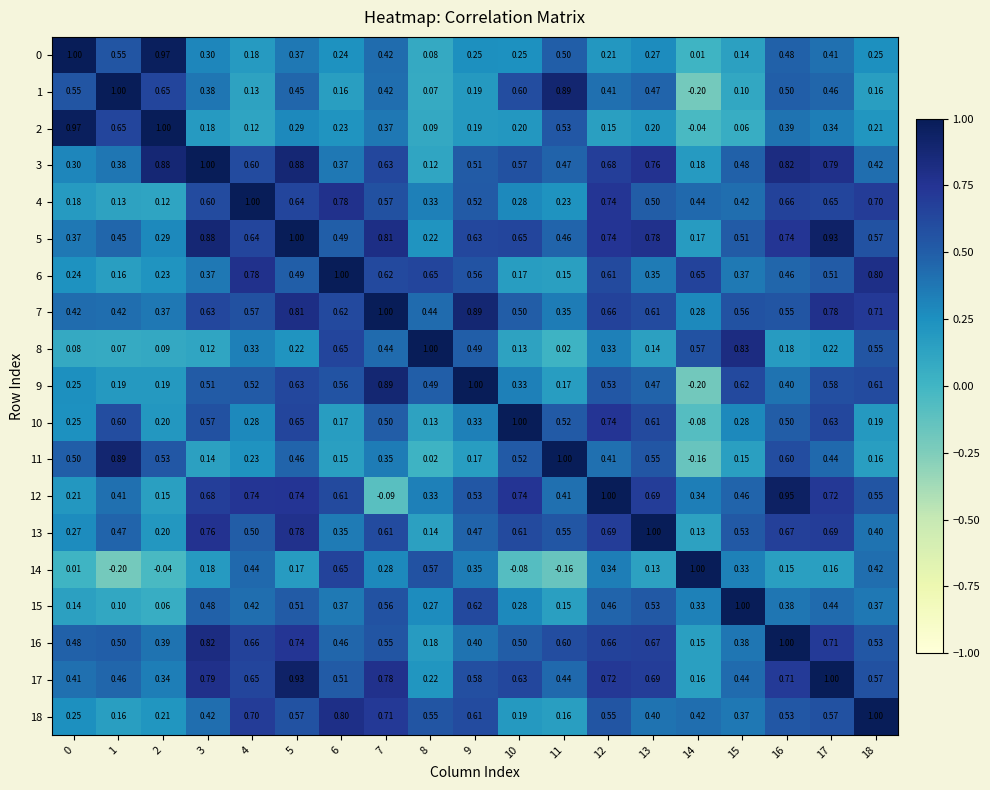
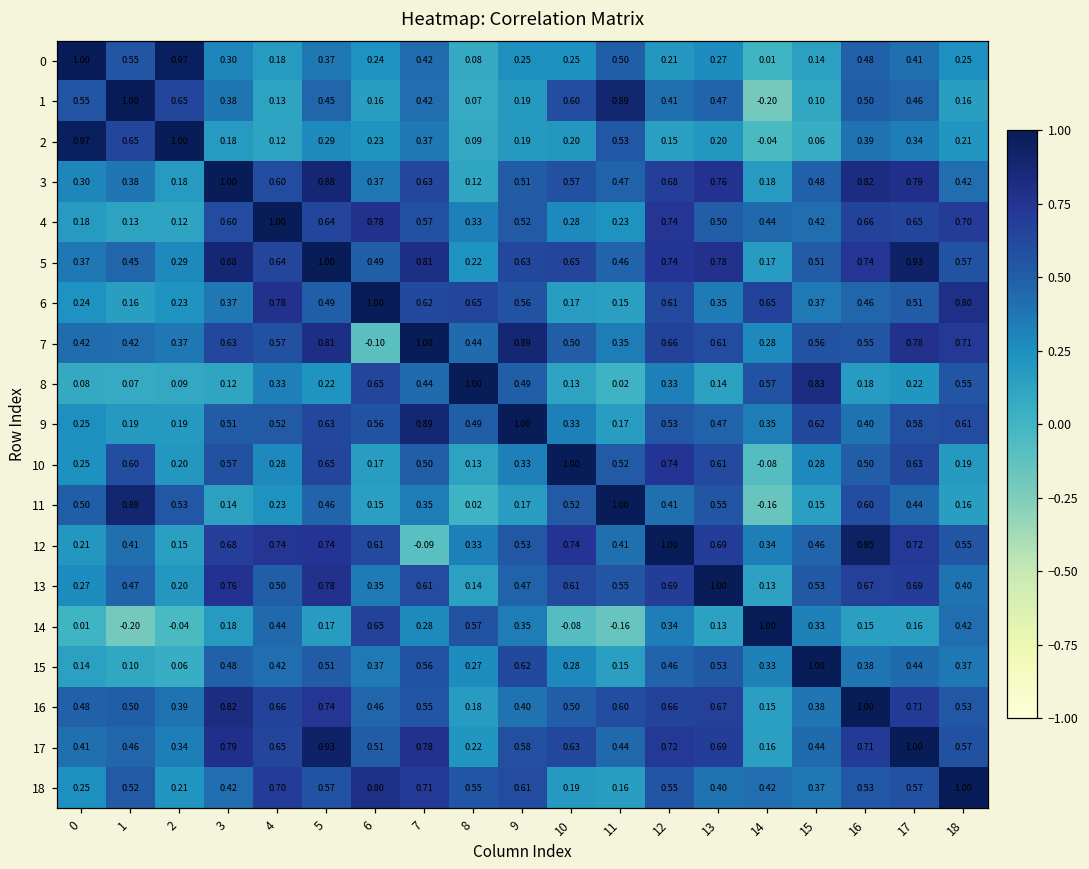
3, 2: 0.88 -> 0.18
7, 6: 0.62 -> -0.10
9, 14: -0.20 -> 0.35
18, 1: 0.16 -> 0.52
